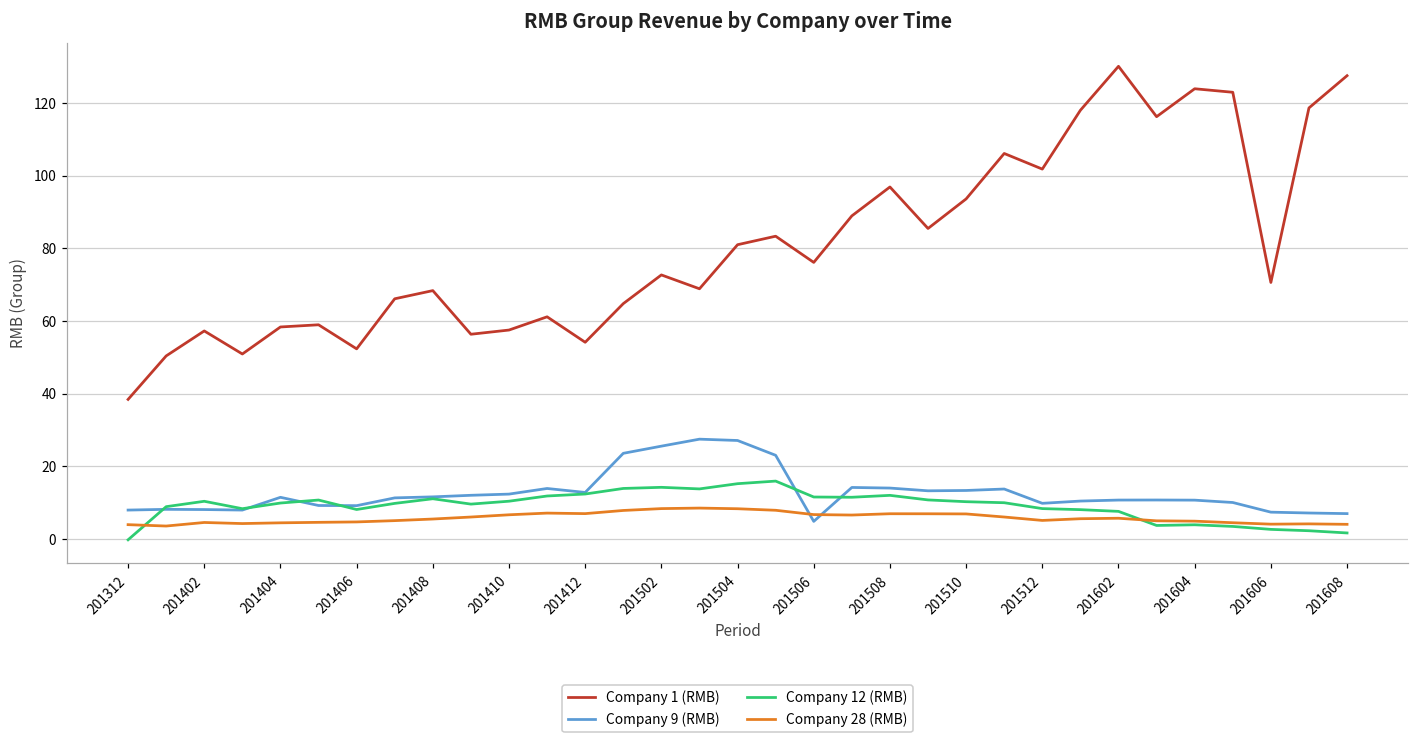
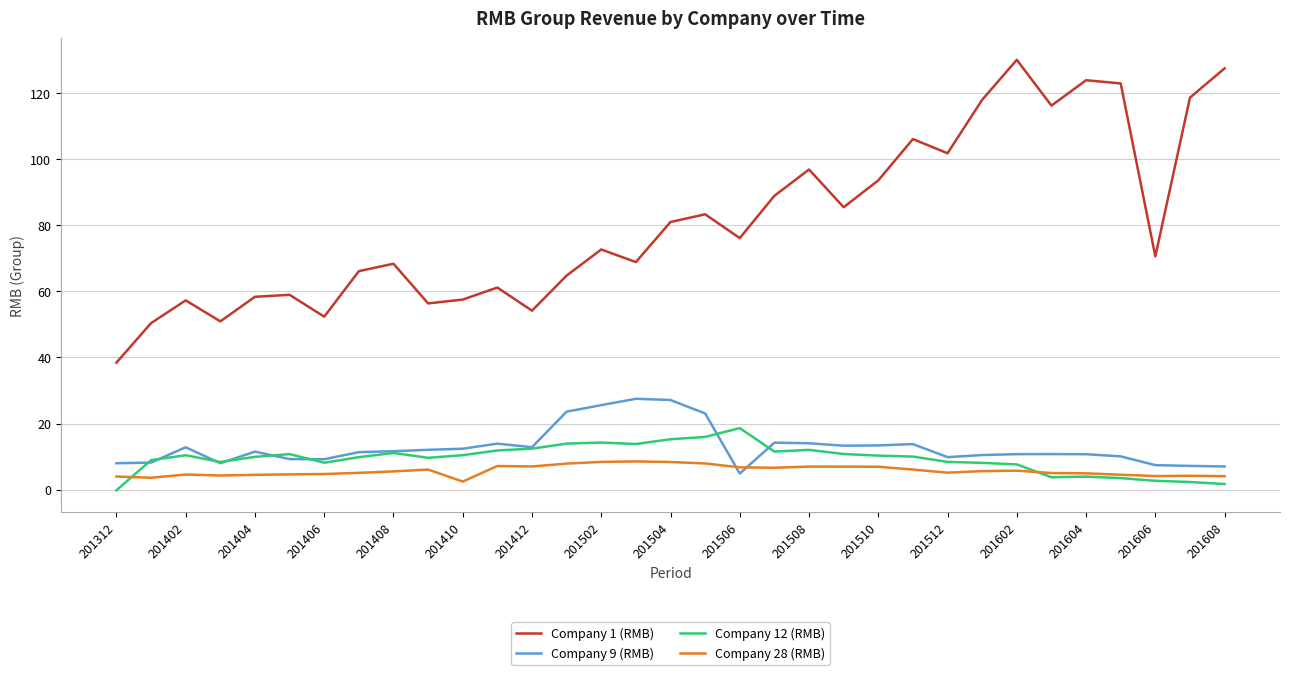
Company 9 (RMB), 201402: 8 -> 13
Company 28 (RMB), 201410: 7 -> 2
Company 12 (RMB), 201506: 12 -> 19
